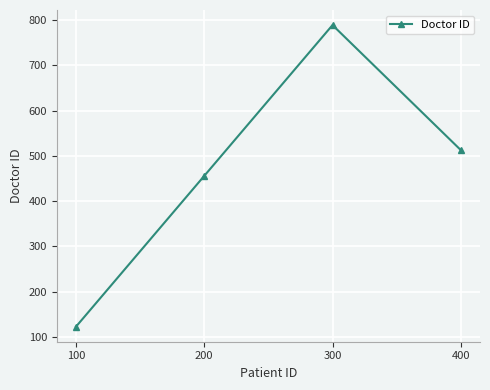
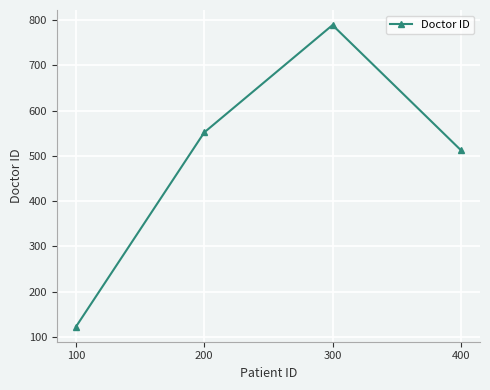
200: 460 -> 550
